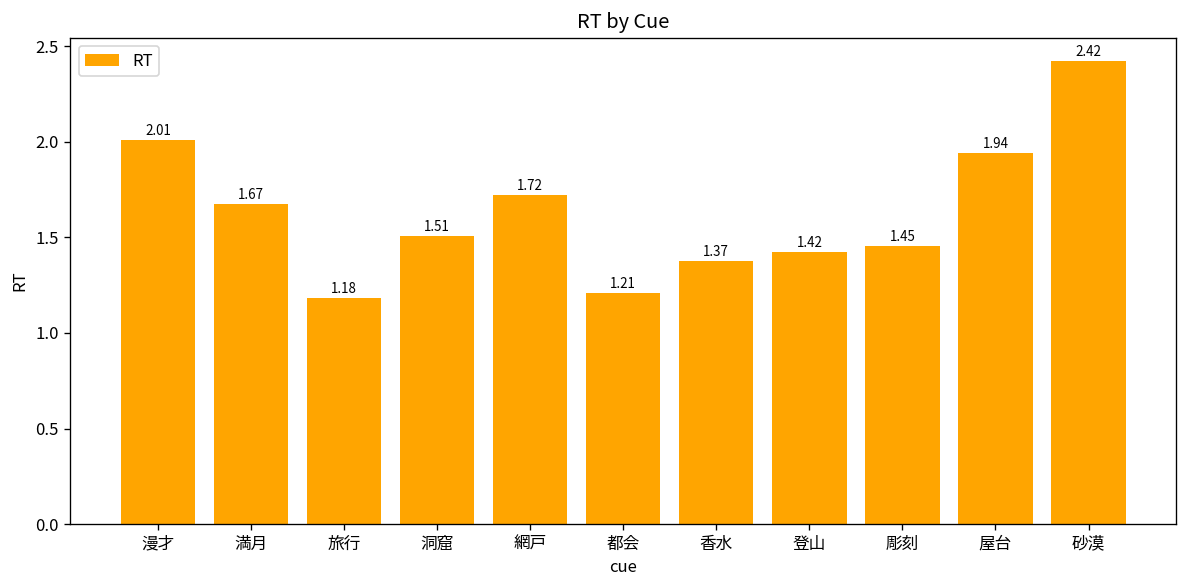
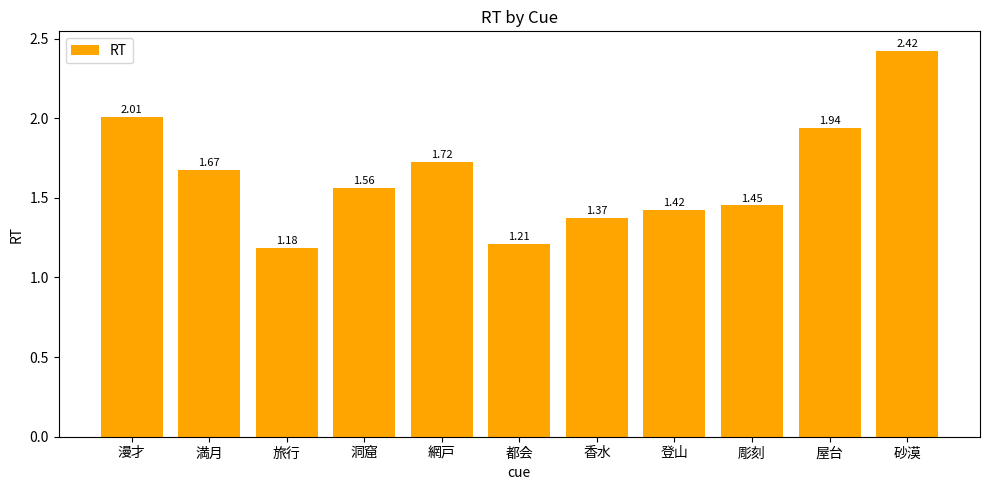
洞窟: 1.51 -> 1.56
